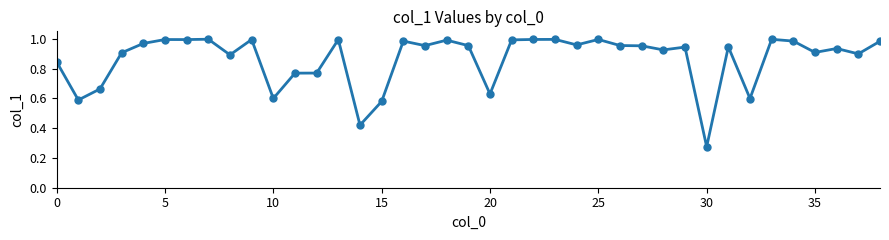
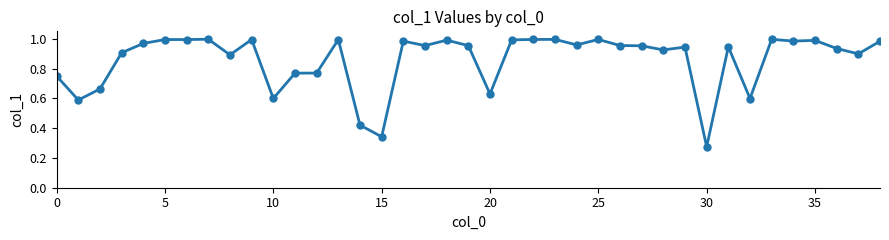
0: 0.84 -> 0.75
15: 0.58 -> 0.34
35: 0.91 -> 0.99
